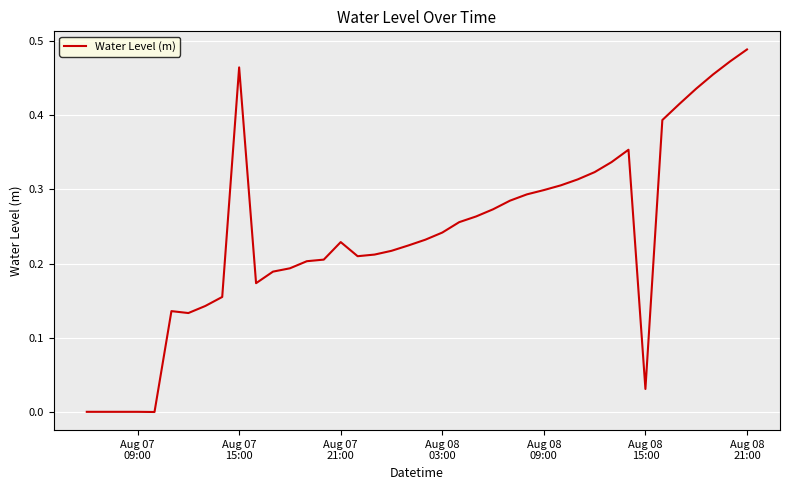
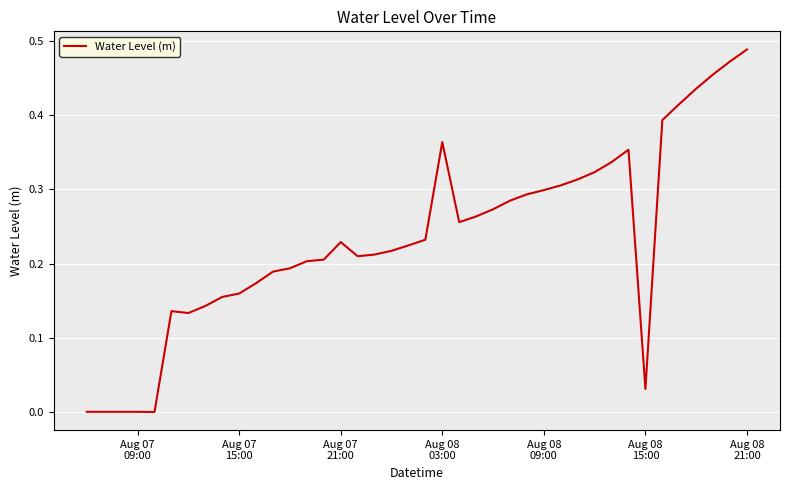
Aug 07 15:00: 0.46 -> 0.16
Aug 08 03:00: 0.24 -> 0.36
